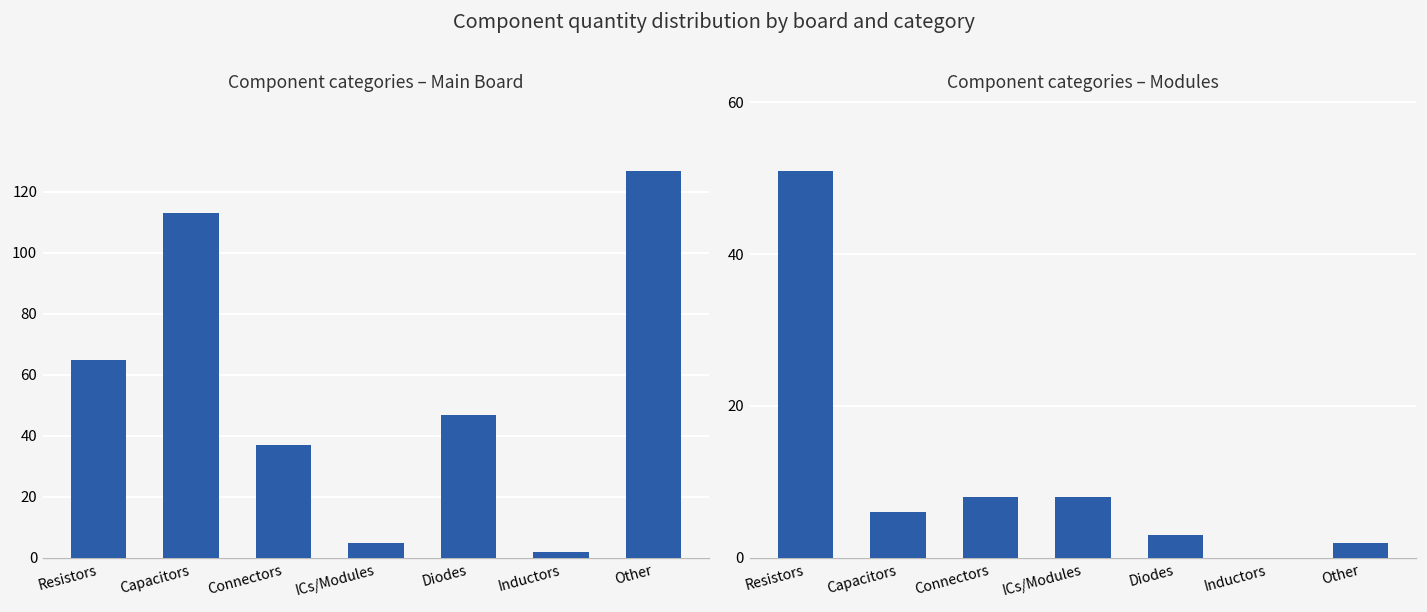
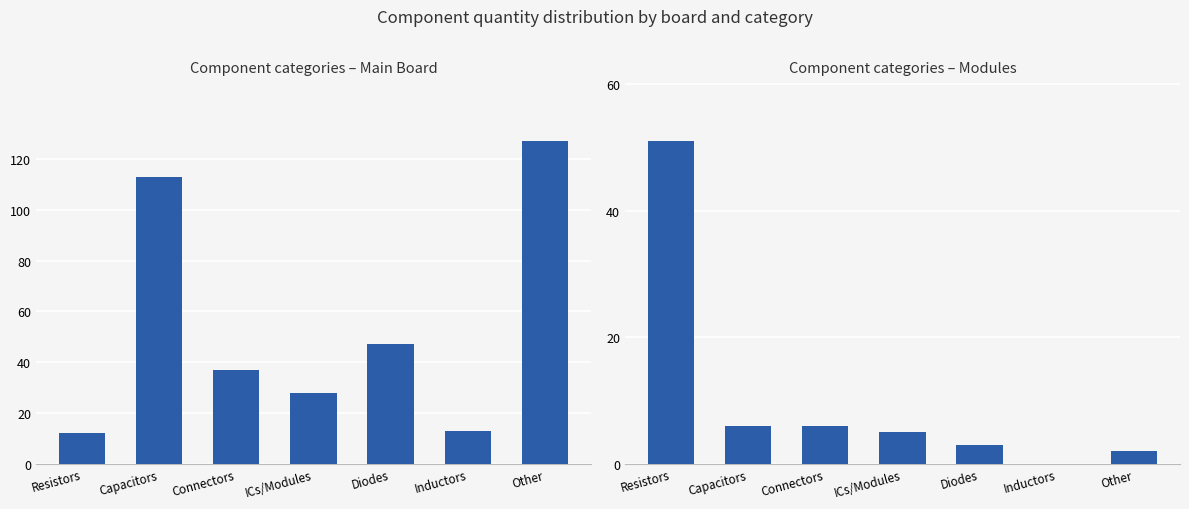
Component categories – Main Board, Resistors: 65 -> 12
Component categories – Main Board, ICs/Modules: 5 -> 28
Component categories – Main Board, Inductors: 2 -> 13
Component categories – Modules, Connectors: 8 -> 6
Component categories – Modules, ICs/Modules: 8 -> 5
